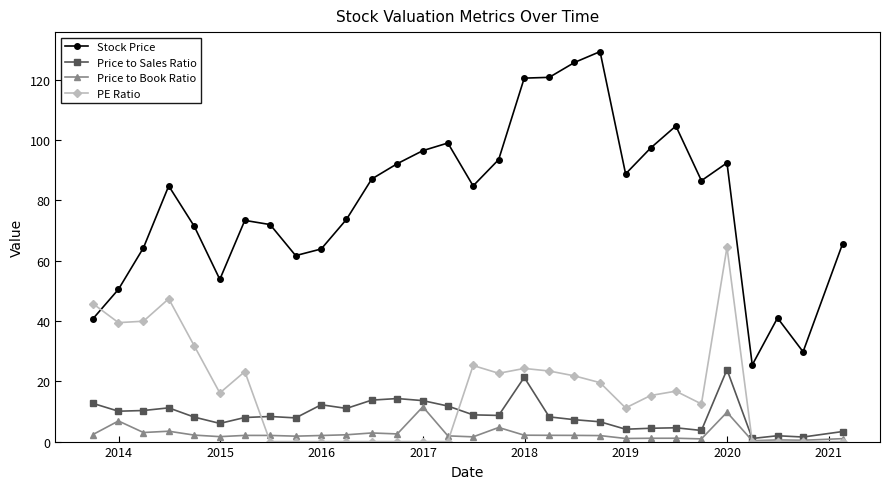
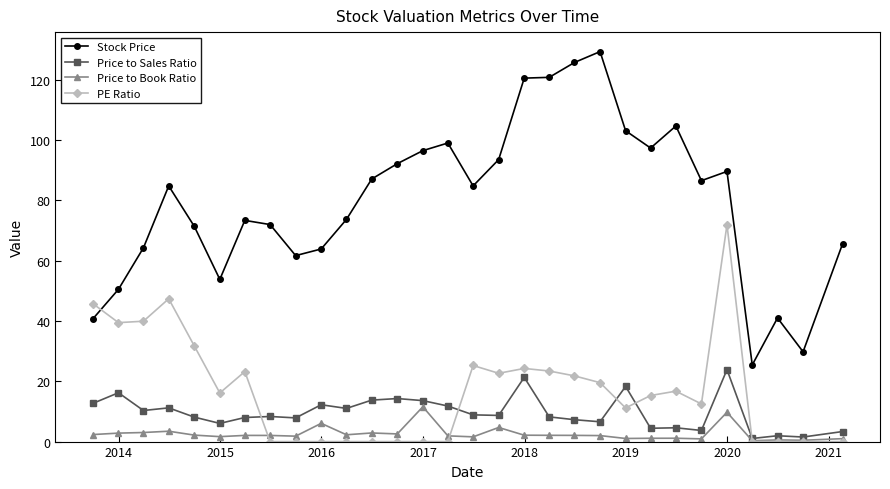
Price to Sales Ratio, 2014: 10 -> 16
Price to Book Ratio, 2014: 7 -> 3
Price to Book Ratio, 2016: 2 -> 6
Stock Price, 2019: 89 -> 103
Price to Sales Ratio, 2019: 4 -> 18
Stock Price, 2020: 92 -> 90
PE Ratio, 2020: 64 -> 72
